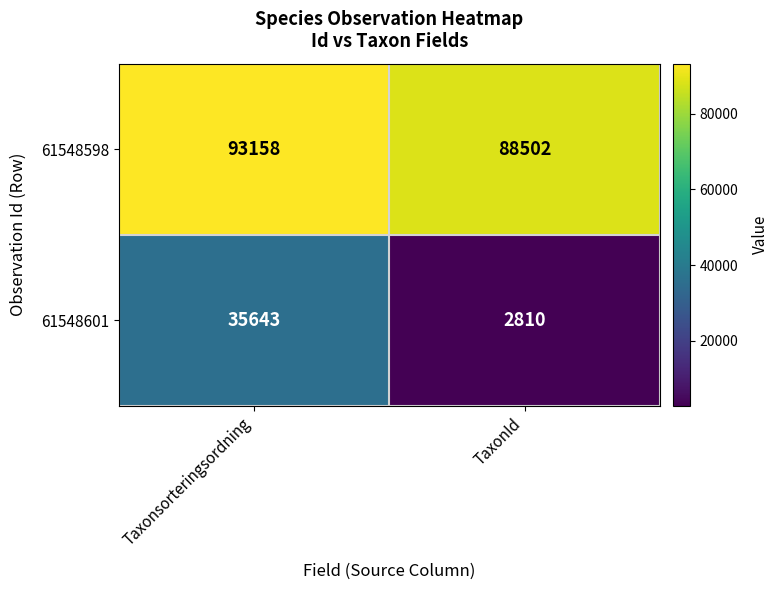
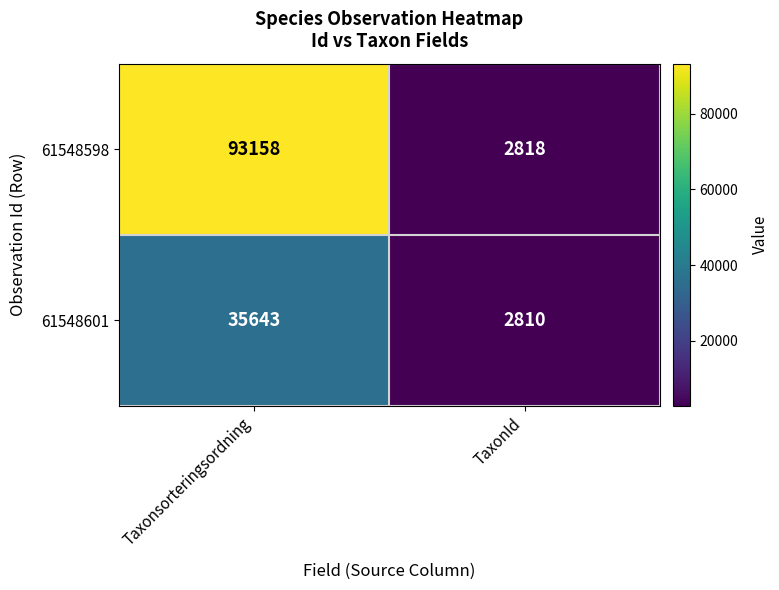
61548598, TaxonId: 88502 -> 2818
